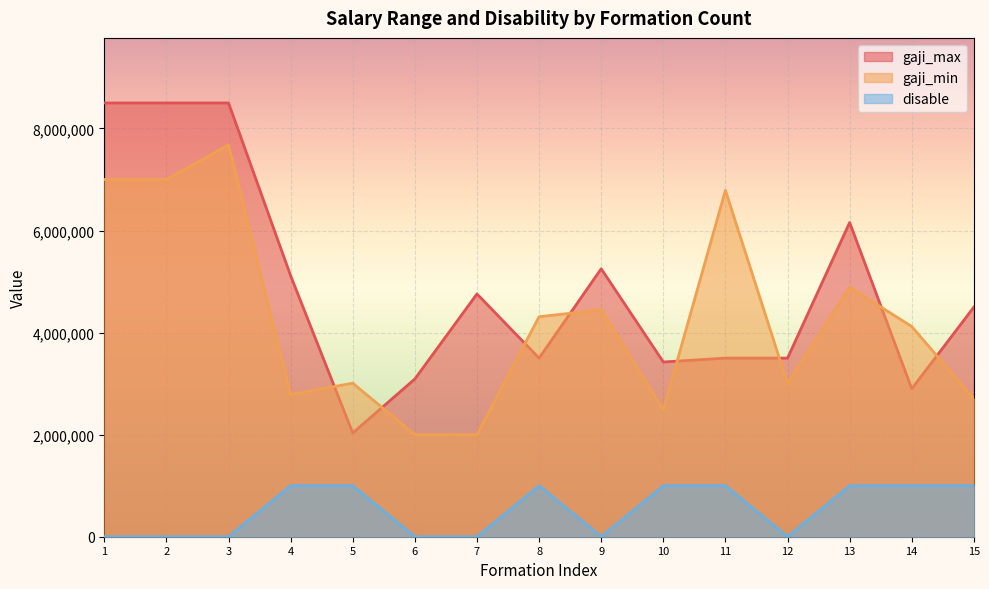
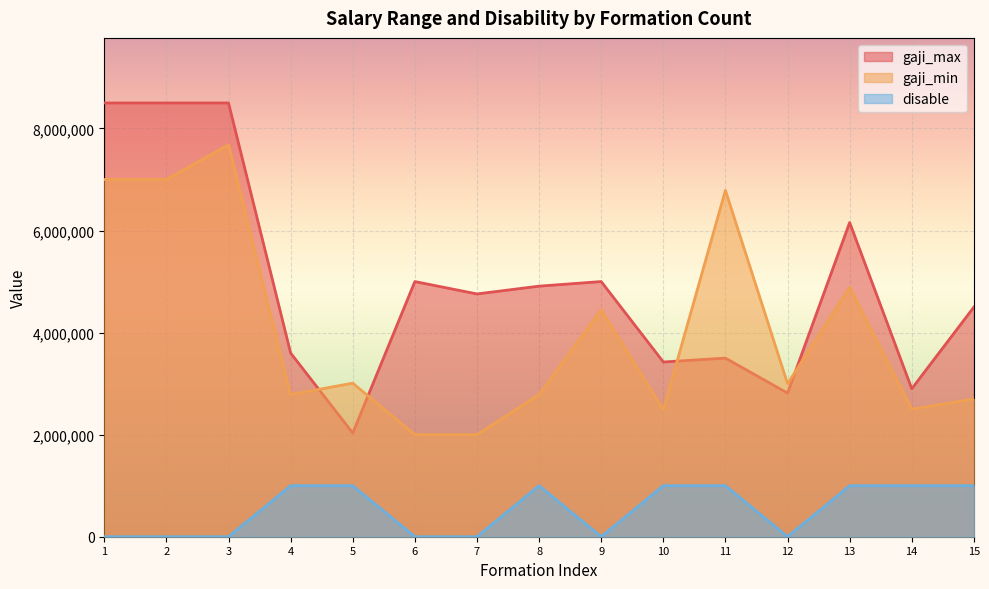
gaji_max, 4: 5,100,000 -> 3,600,000
gaji_max, 6: 3,100,000 -> 5,000,000
gaji_max, 8: 3,500,000 -> 4,900,000
gaji_min, 8: 4,300,000 -> 2,800,000
gaji_max, 9: 5,300,000 -> 5,000,000
gaji_max, 12: 3,500,000 -> 2,800,000
gaji_min, 14: 4,100,000 -> 2,500,000
